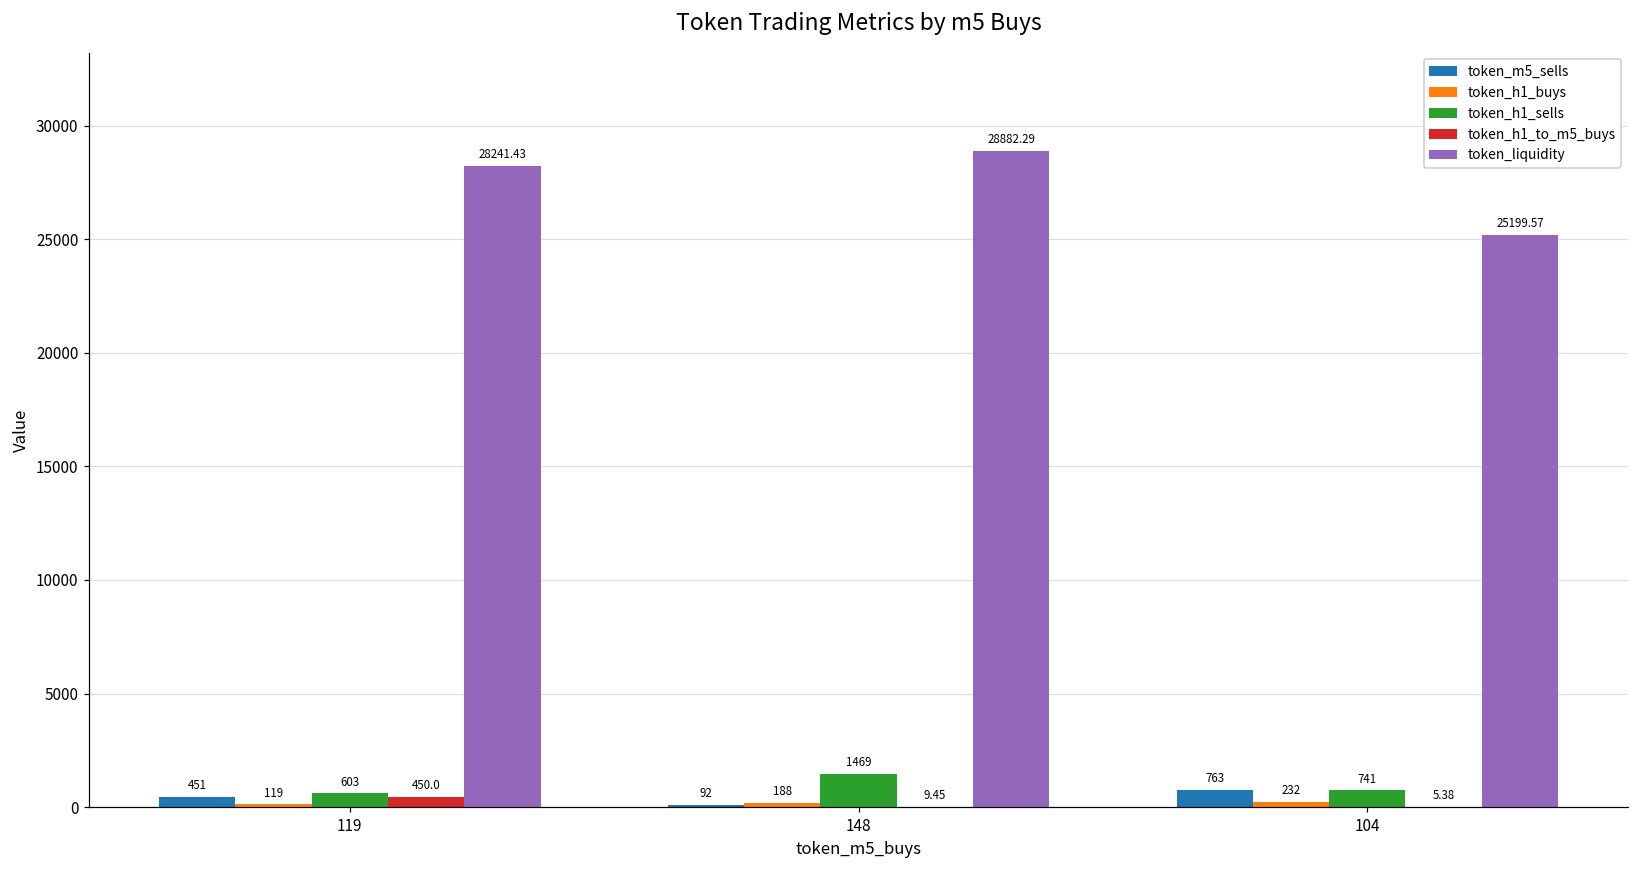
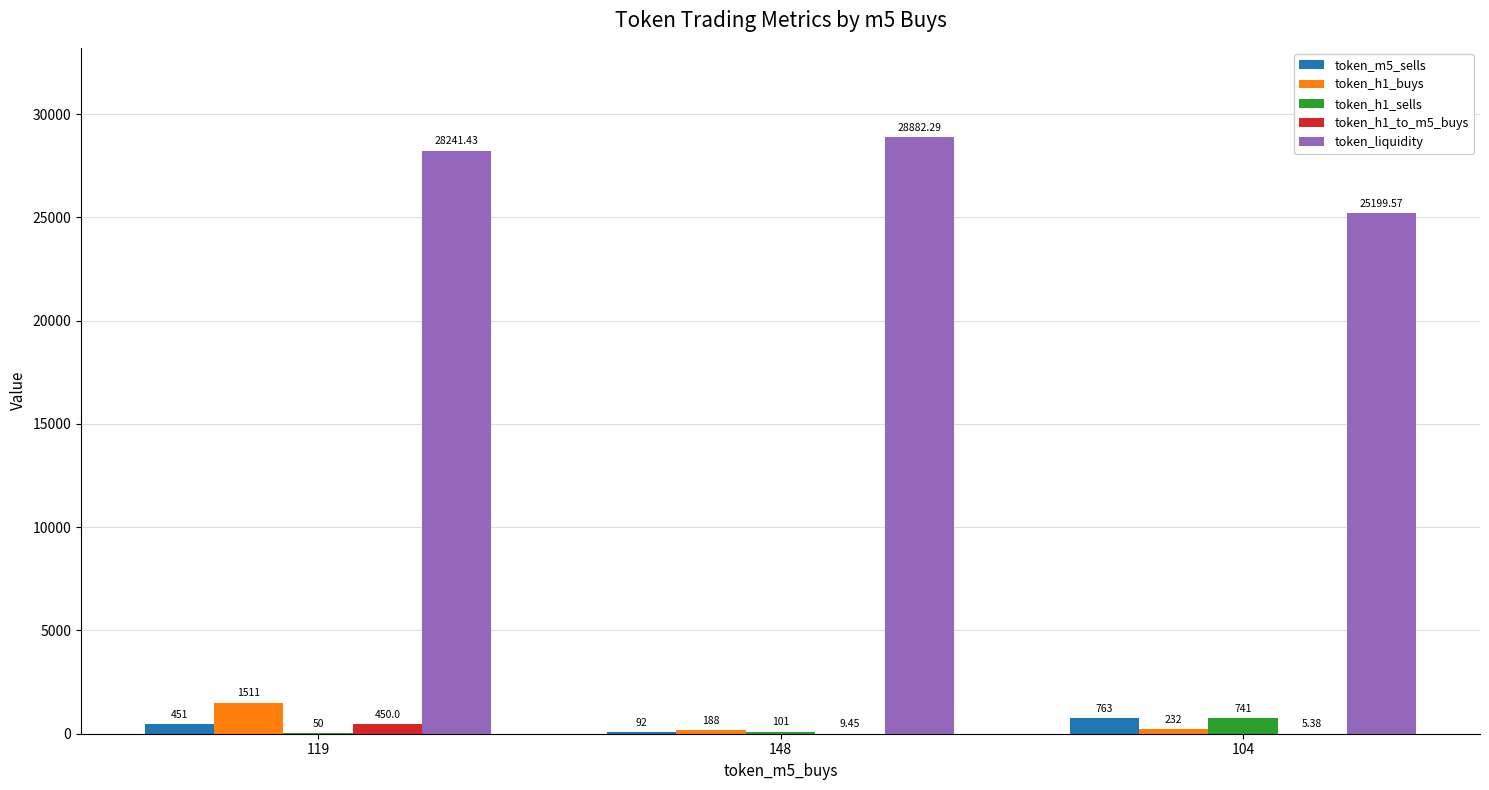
token_h1_buys, 119: 119 -> 1511
token_h1_sells, 119: 603 -> 50
token_h1_sells, 148: 1469 -> 101
